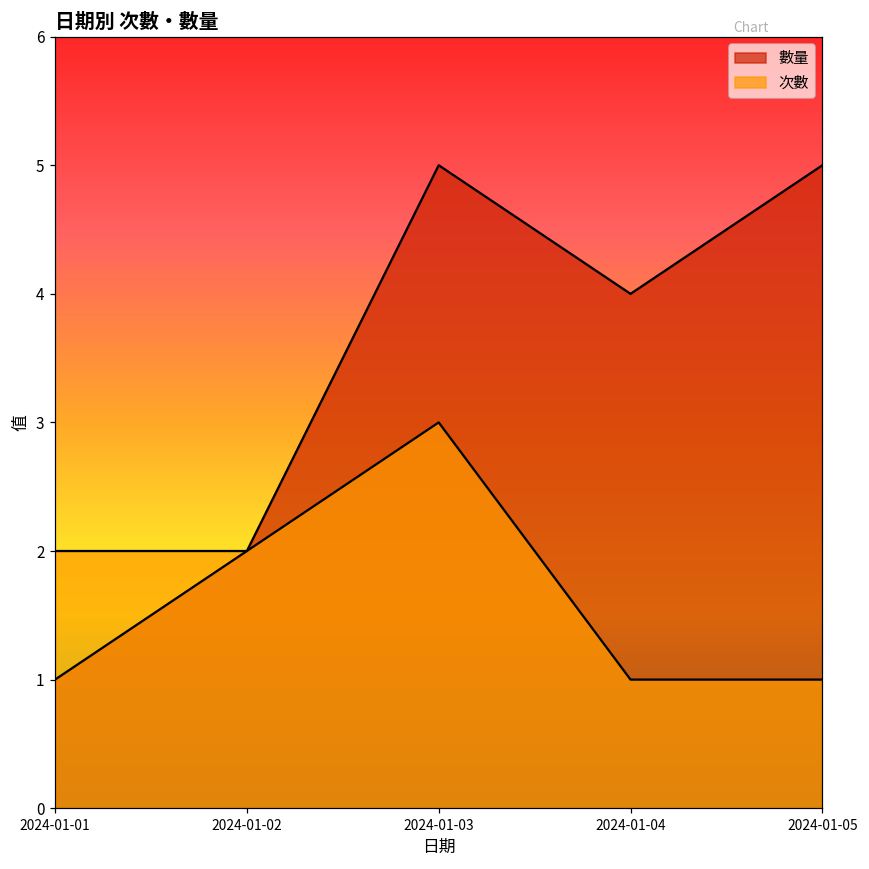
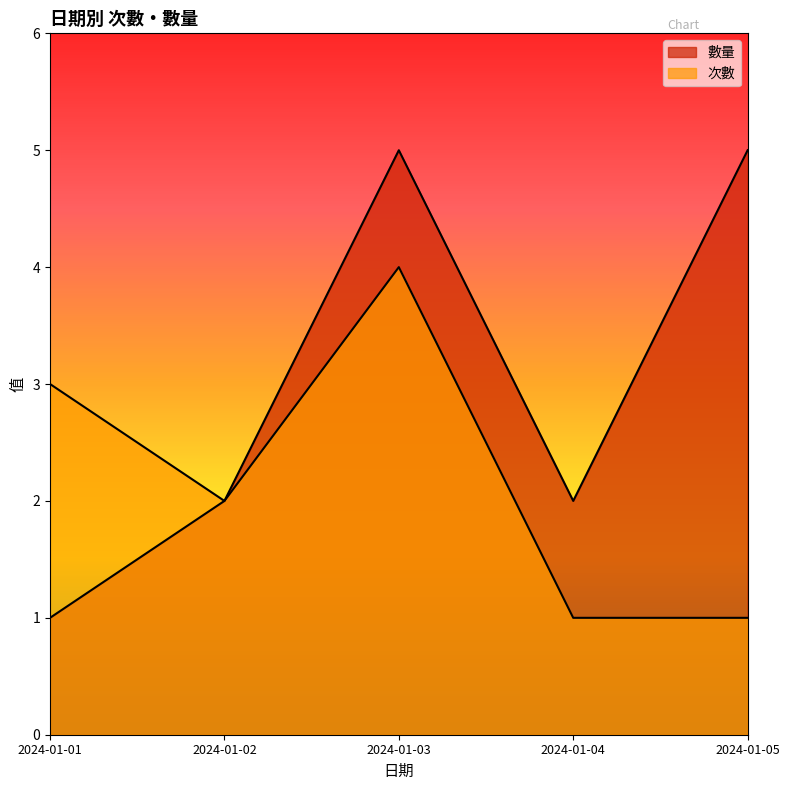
次數, 2024-01-01: 2 -> 3
次數, 2024-01-03: 3 -> 4
數量, 2024-01-04: 4 -> 2
